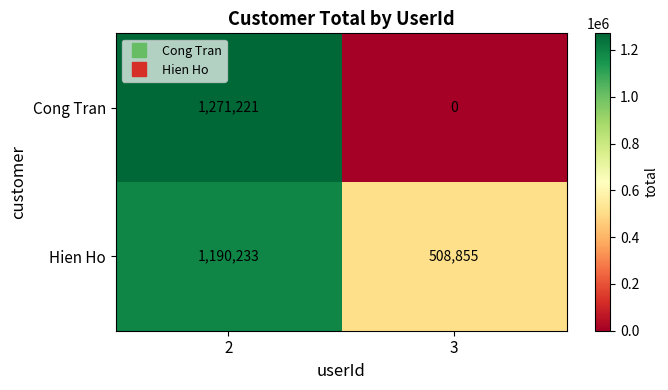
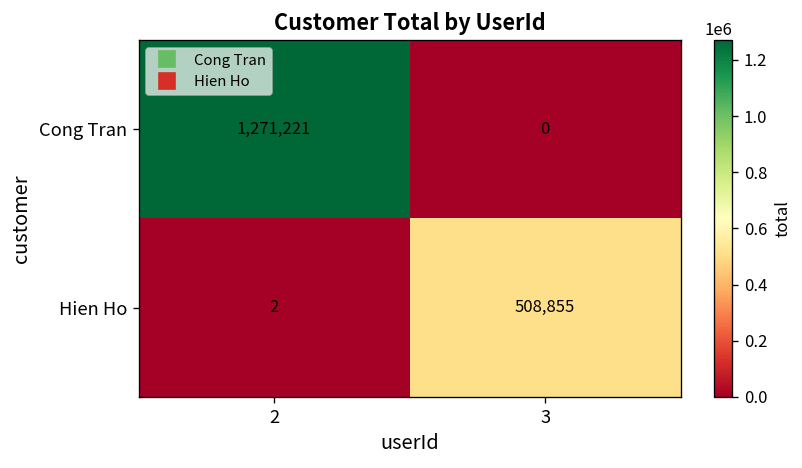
Hien Ho, 2: 1,190,233 -> 2
